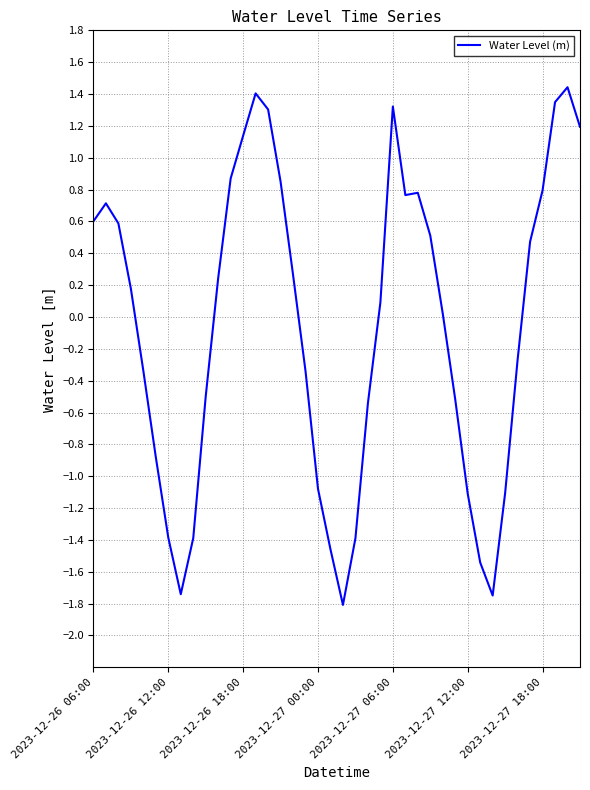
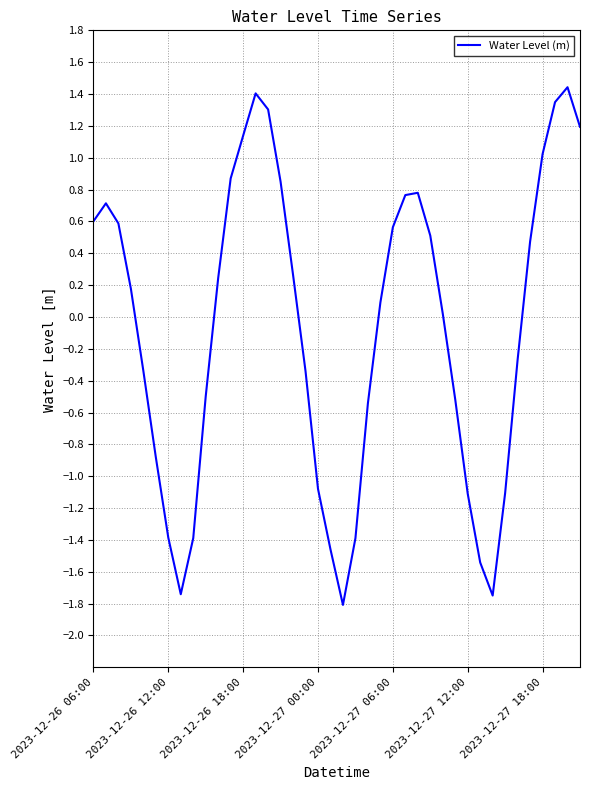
2023-12-27 06:00: 1.32 -> 0.56
2023-12-27 18:00: 0.80 -> 1.02
